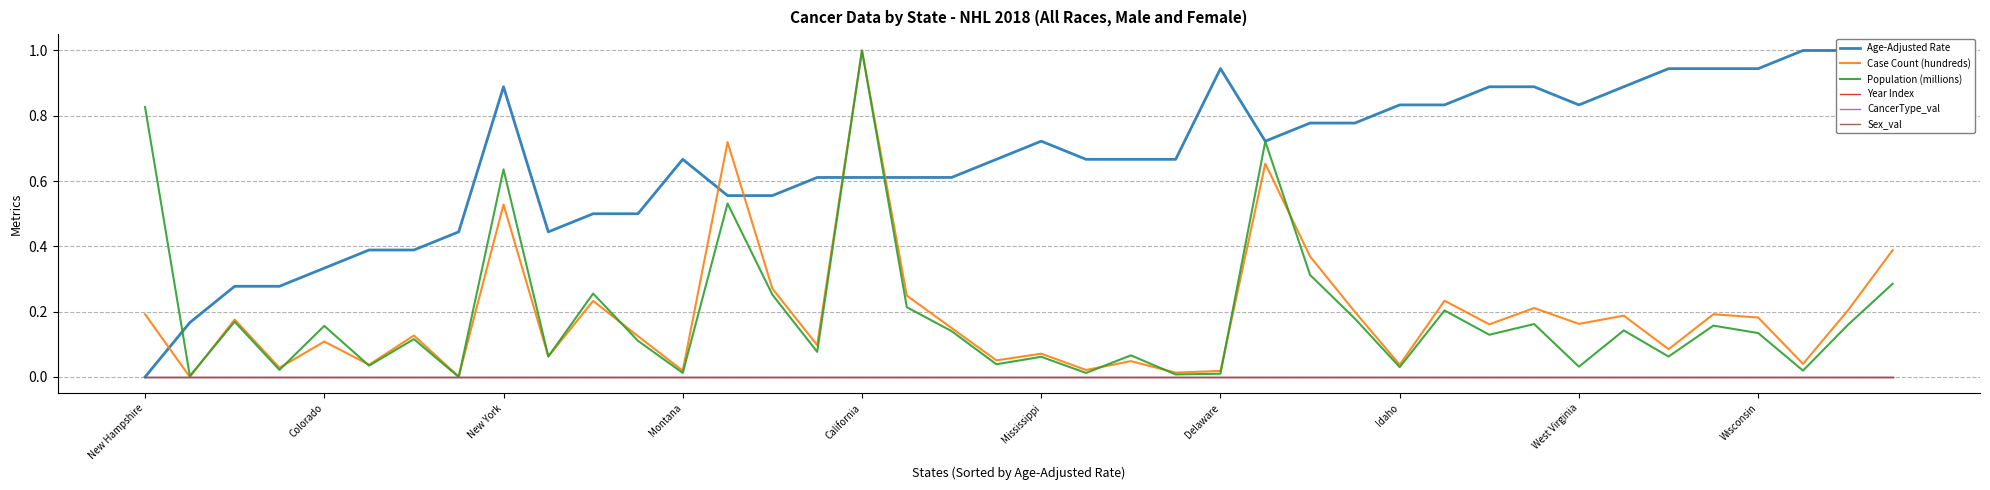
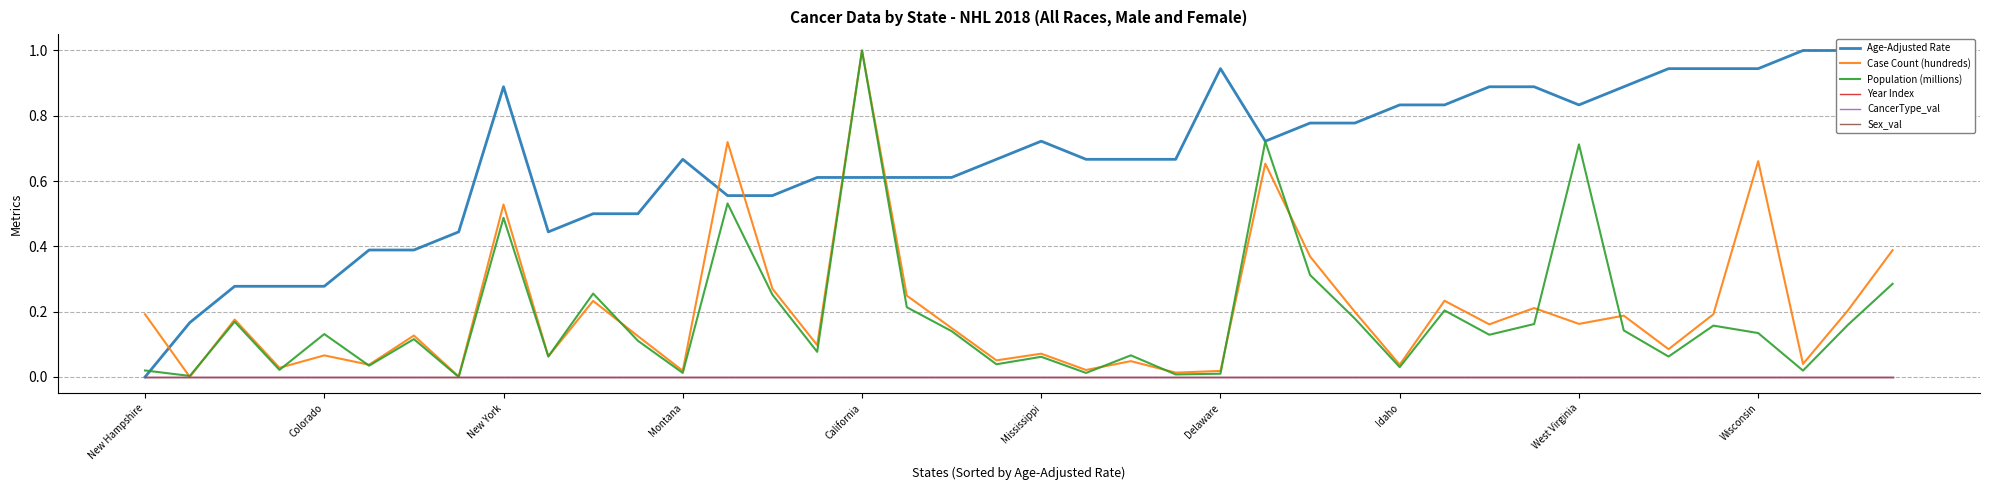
Population (millions), New Hampshire: 0.83 -> 0.02
Age-Adjusted Rate, Colorado: 0.33 -> 0.28
Case Count (hundreds), Colorado: 0.11 -> 0.07
Population (millions), Colorado: 0.16 -> 0.13
Population (millions), New York: 0.64 -> 0.49
Population (millions), West Virginia: 0.03 -> 0.71
Case Count (hundreds), Wisconsin: 0.18 -> 0.66
